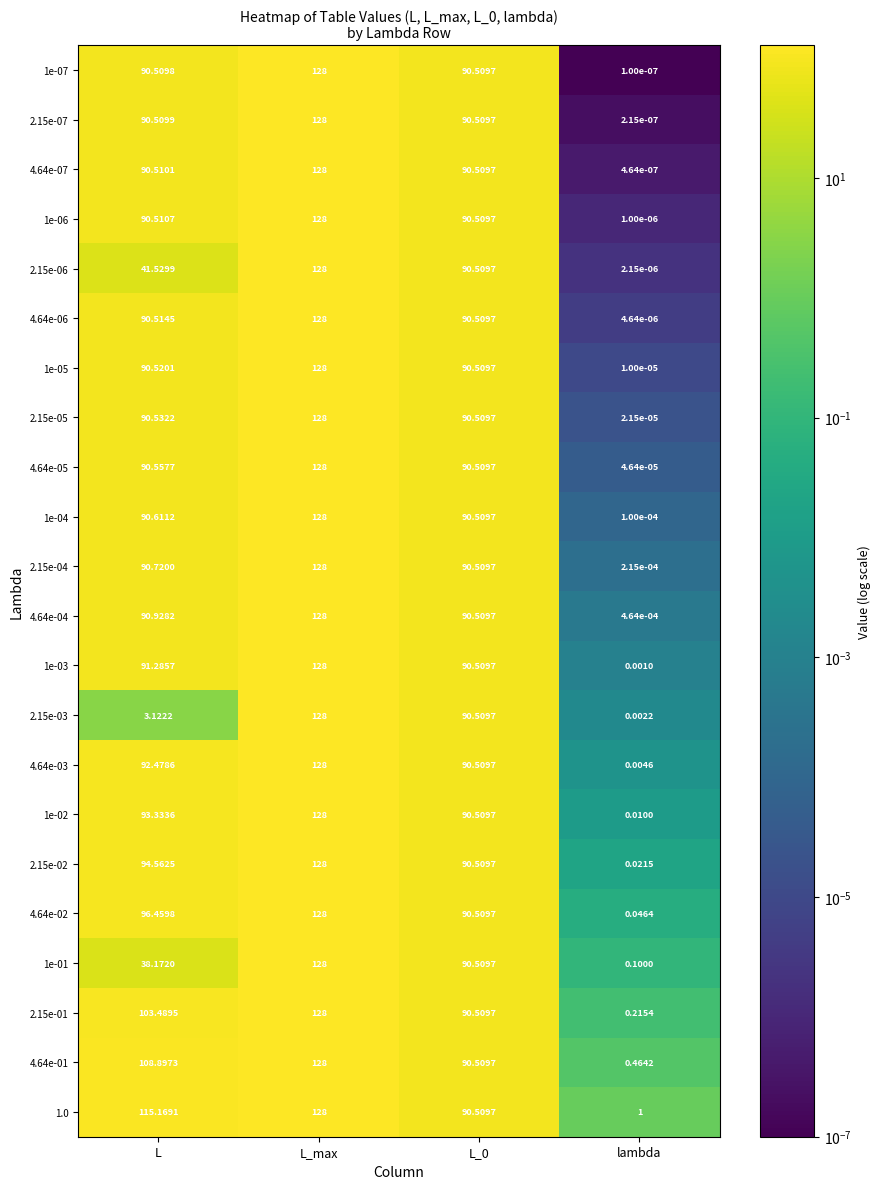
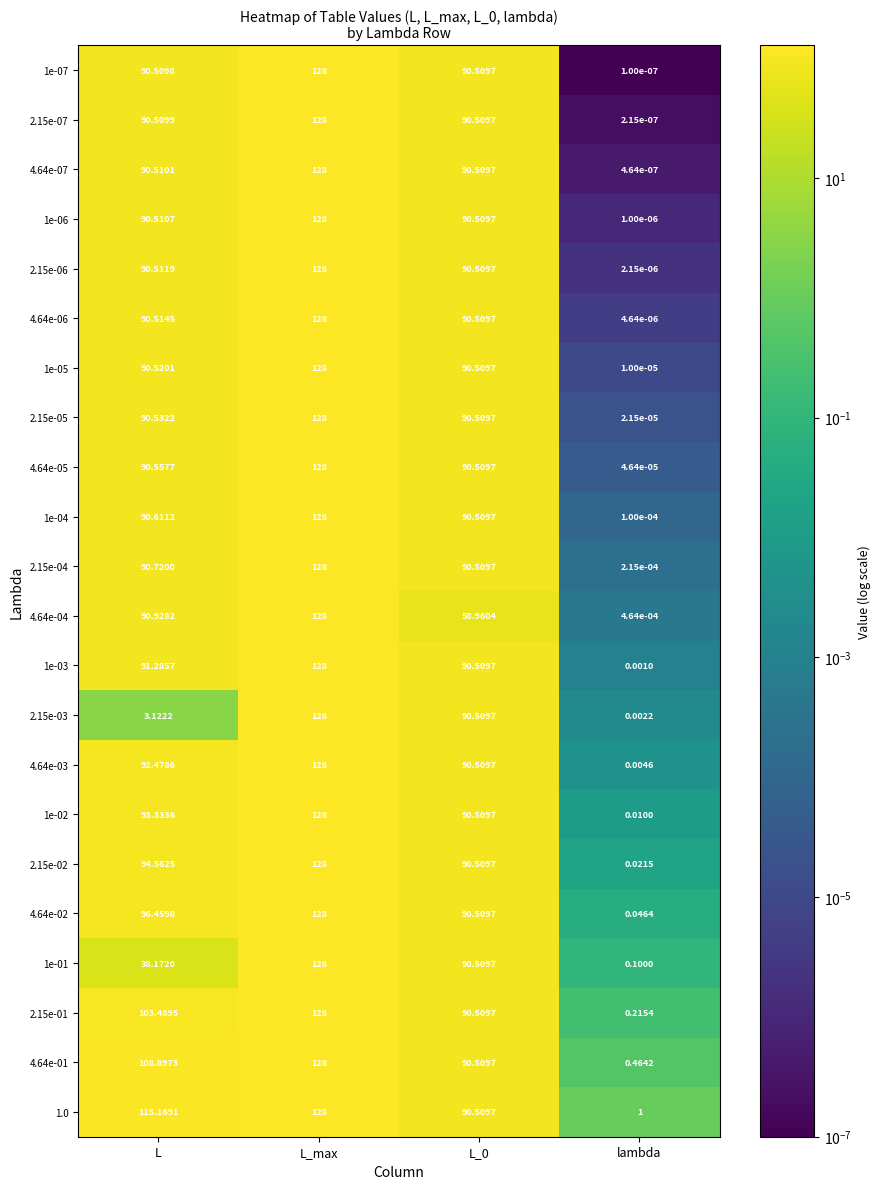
2.15e-06, L: 41.5299 -> 90.5119
4.64e-04, L_0: 90.5097 -> 58.9604
